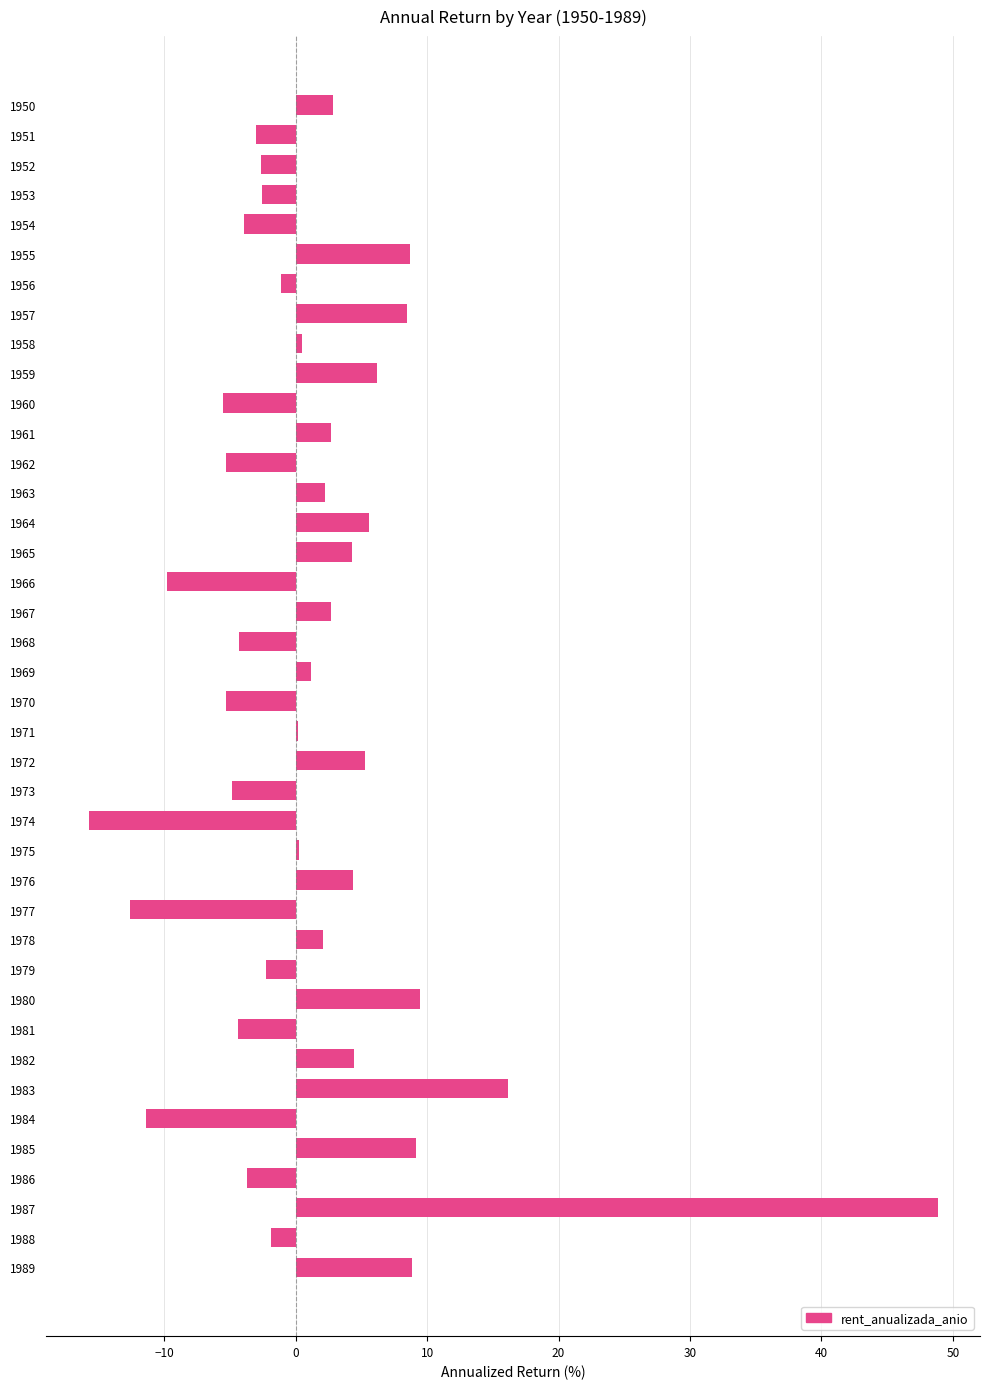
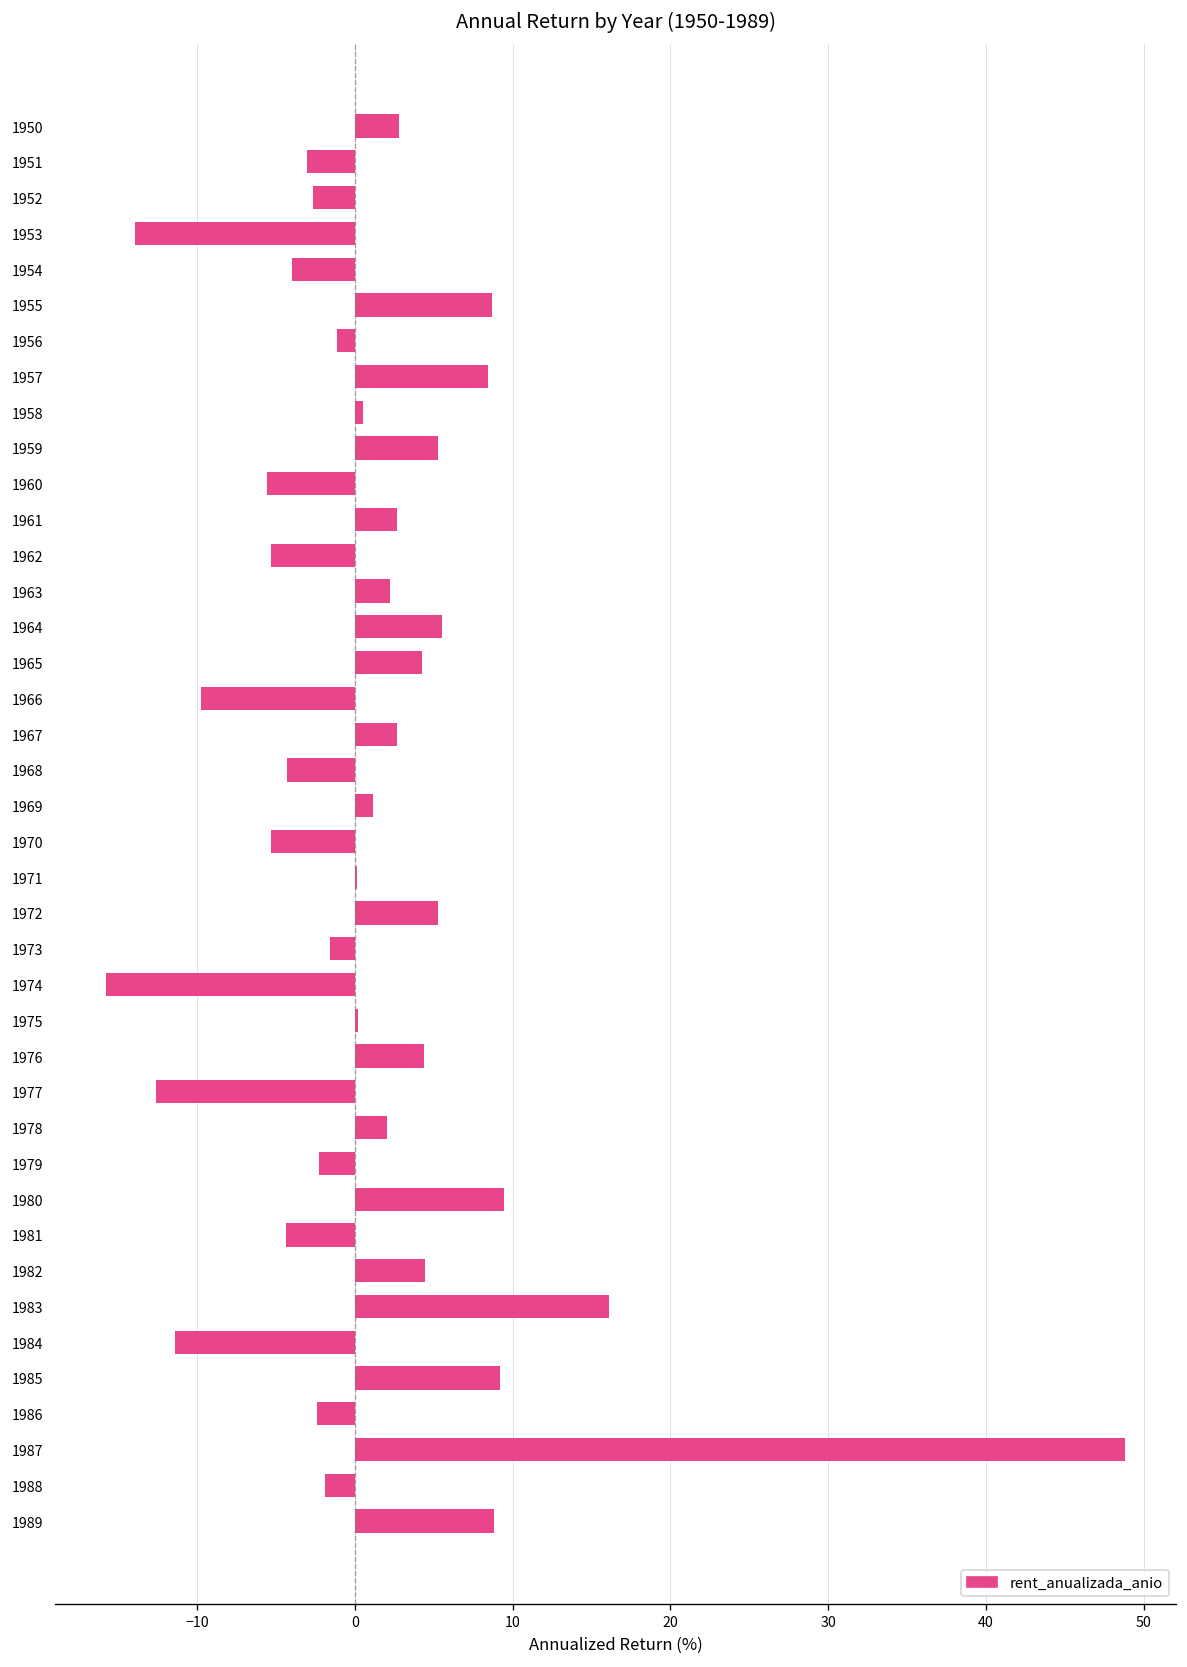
1953: -2.6 -> -13.9
1959: 6.2 -> 5.3
1973: -4.8 -> -1.6
1986: -3.7 -> -2.4
